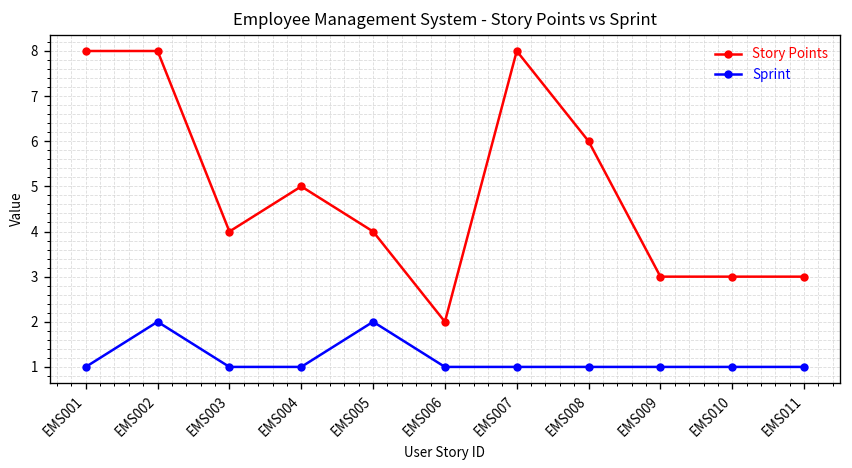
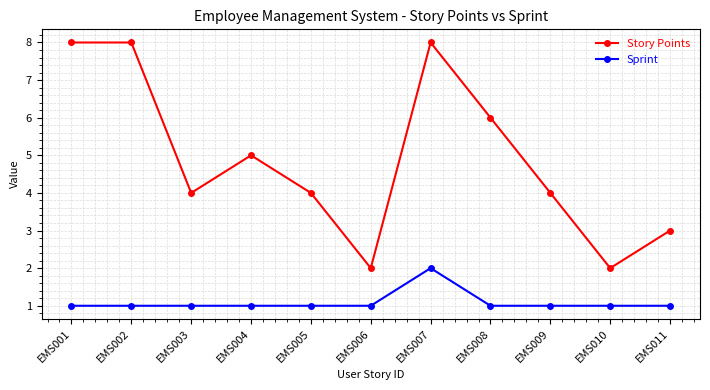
Sprint, EMS002: 2 -> 1
Sprint, EMS005: 2 -> 1
Sprint, EMS007: 1 -> 2
Story Points, EMS009: 3 -> 4
Story Points, EMS010: 3 -> 2
